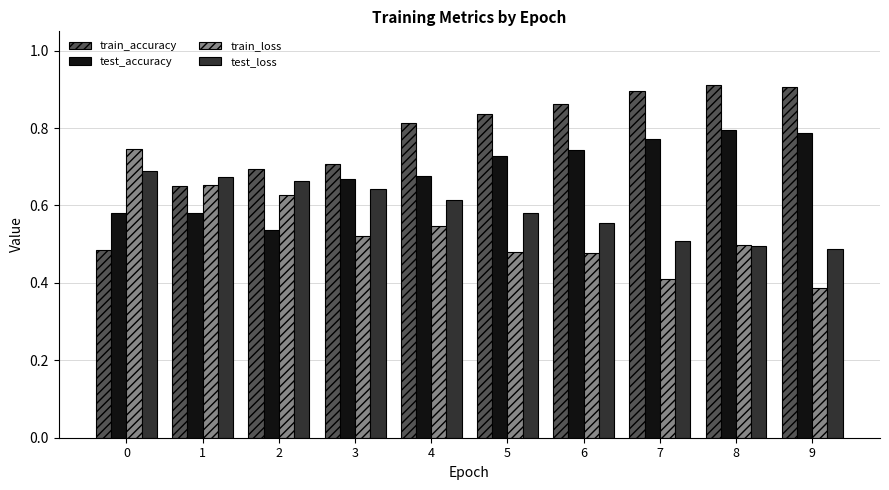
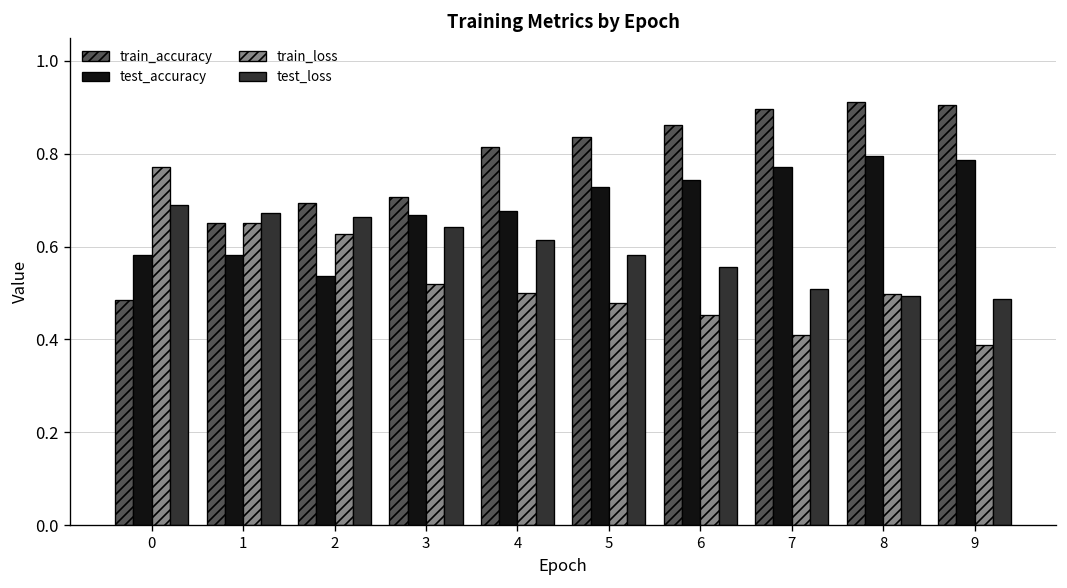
train_loss, 0: 0.75 -> 0.77
train_loss, 4: 0.55 -> 0.50
train_loss, 6: 0.48 -> 0.45
